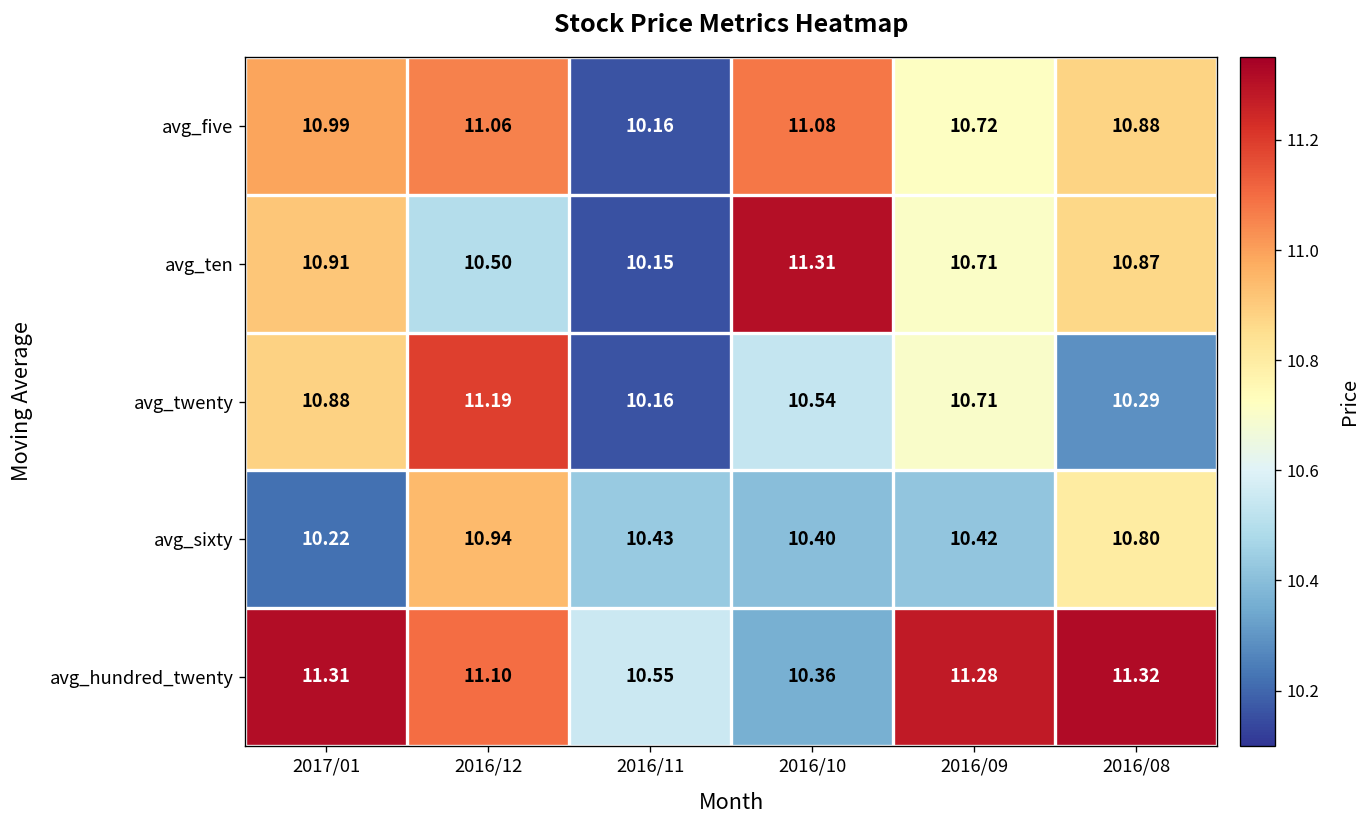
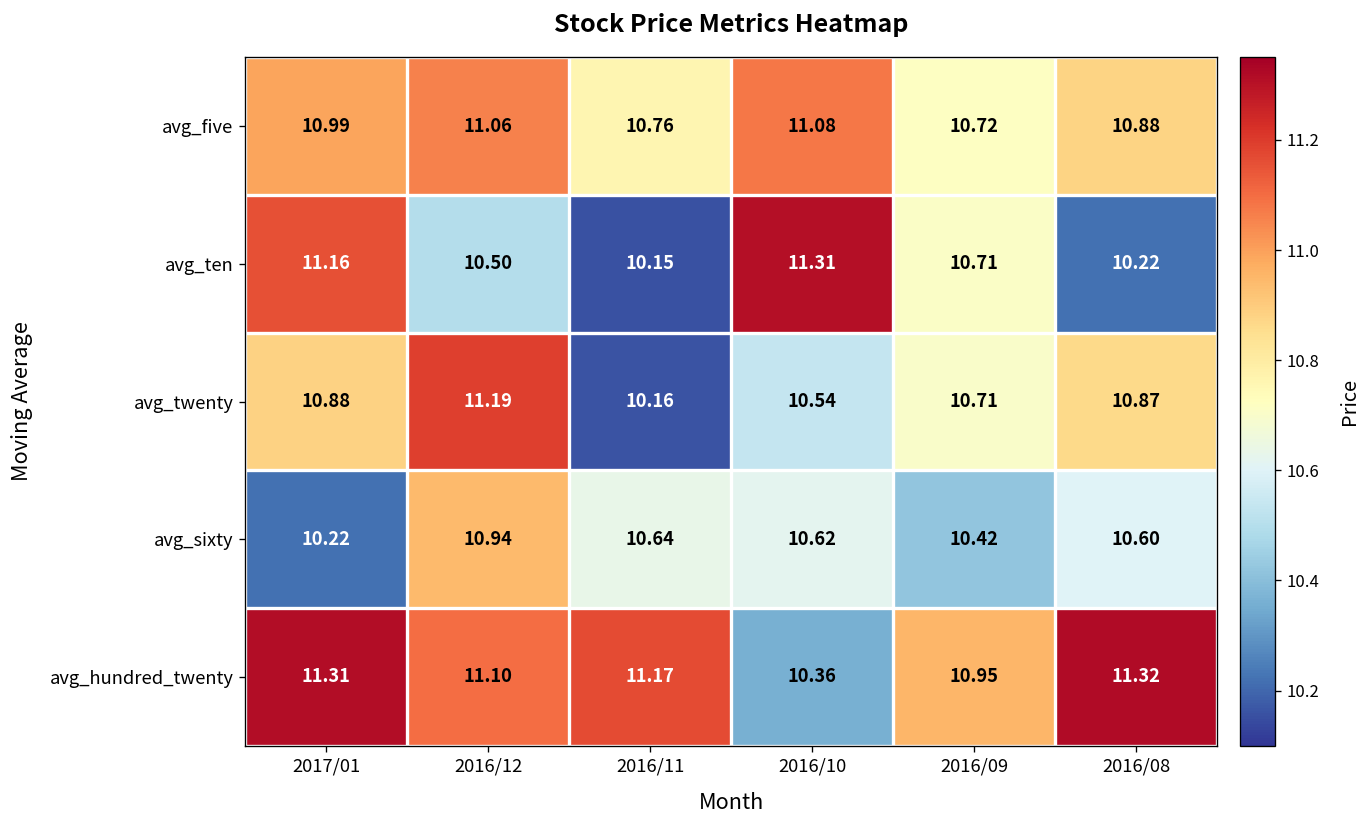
avg_five, 2016/11: 10.16 -> 10.76
avg_ten, 2017/01: 10.91 -> 11.16
avg_ten, 2016/08: 10.87 -> 10.22
avg_twenty, 2016/08: 10.29 -> 10.87
avg_sixty, 2016/11: 10.43 -> 10.64
avg_sixty, 2016/10: 10.40 -> 10.62
avg_sixty, 2016/08: 10.80 -> 10.60
avg_hundred_twenty, 2016/11: 10.55 -> 11.17
avg_hundred_twenty, 2016/09: 11.28 -> 10.95
